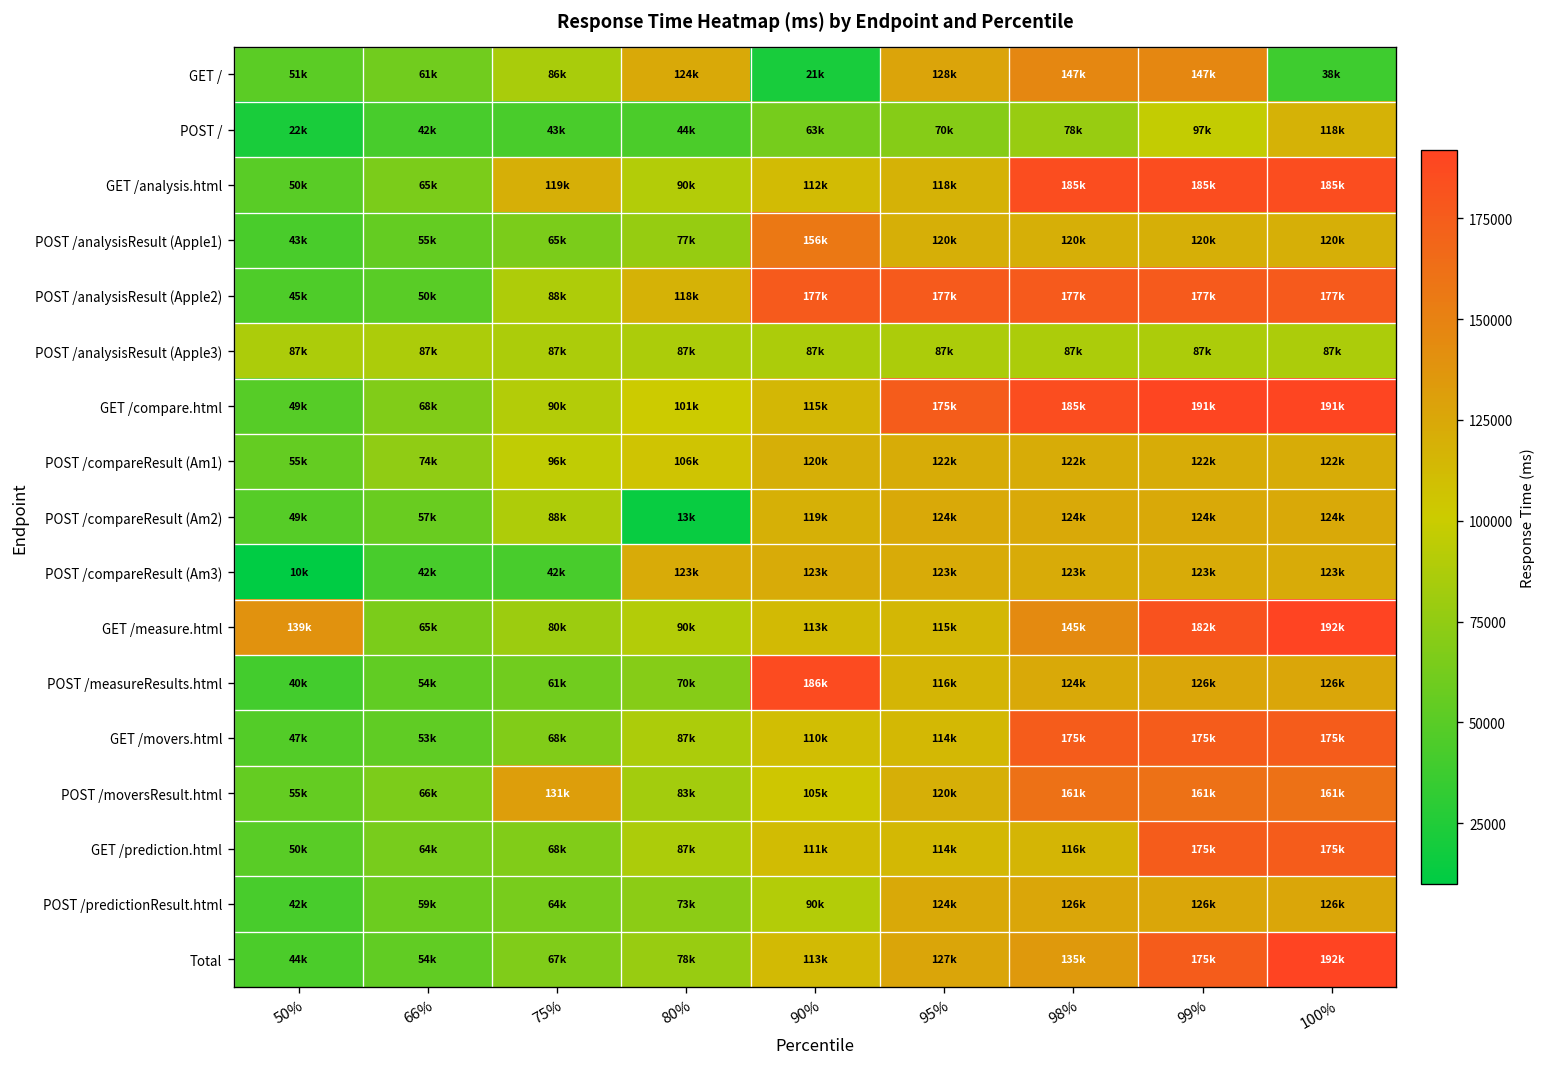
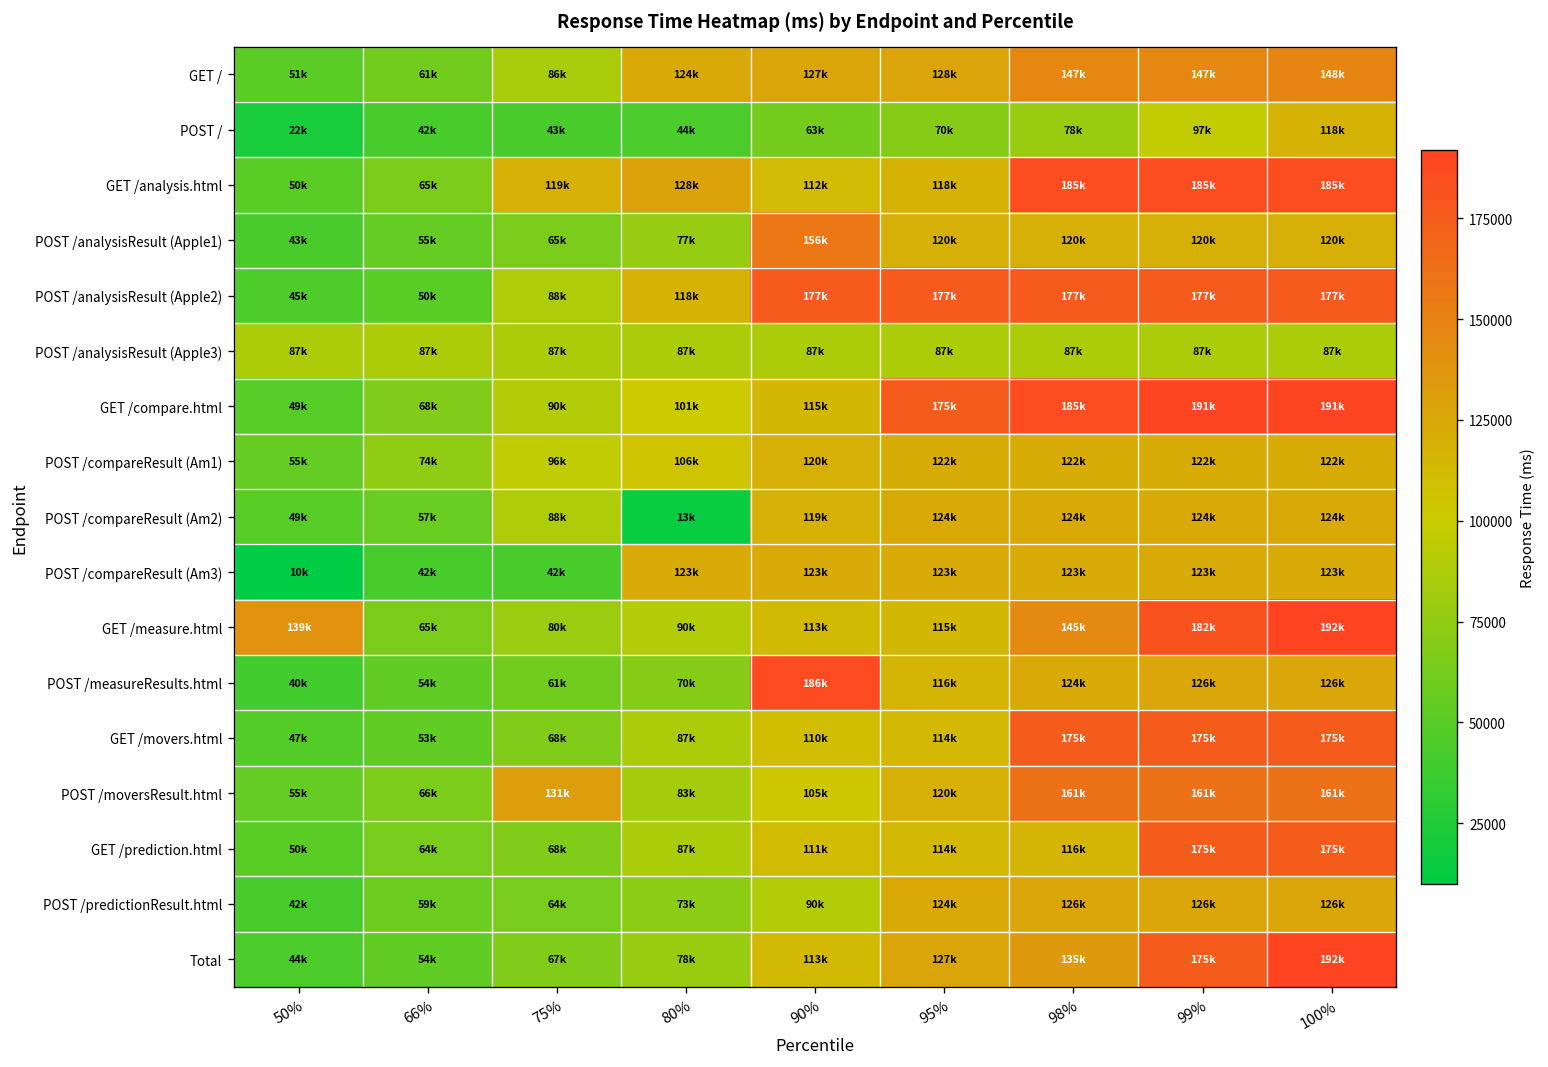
GET /, 90%: 21k -> 127k
GET /, 100%: 38k -> 148k
GET /analysis.html, 80%: 90k -> 128k
